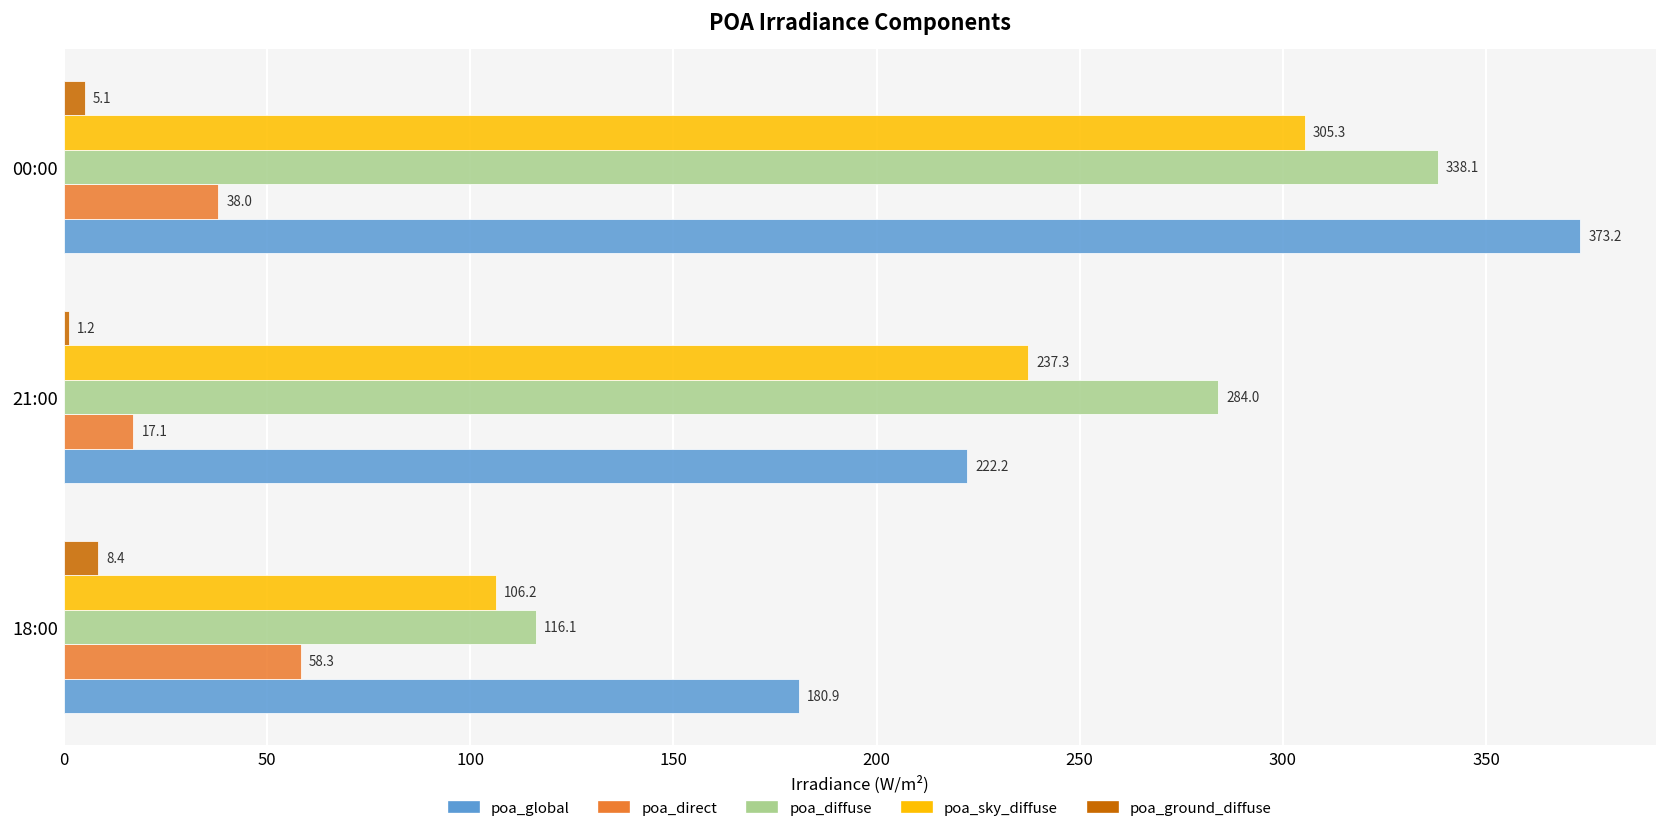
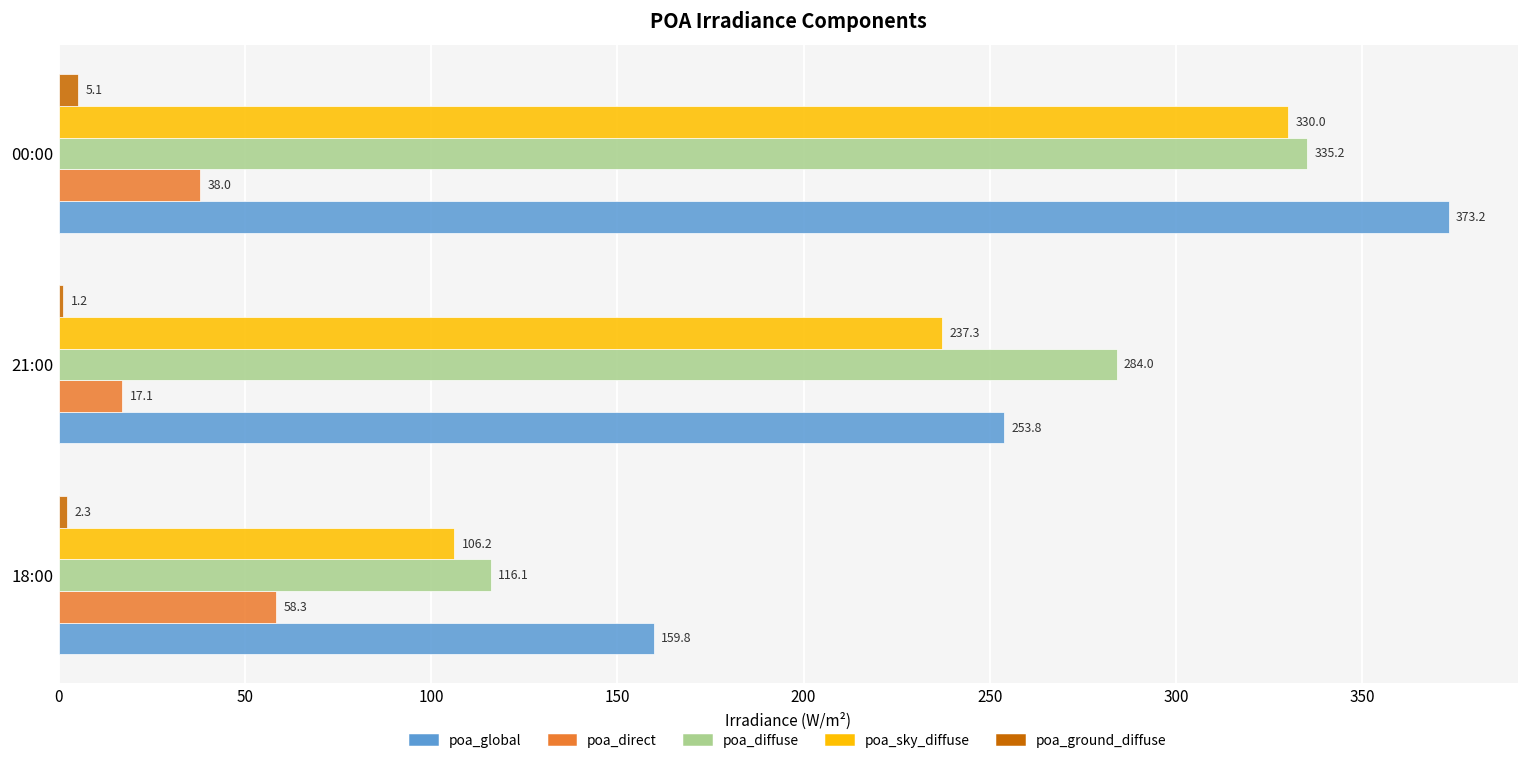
poa_sky_diffuse, 00:00: 305.3 -> 330.0
poa_diffuse, 00:00: 338.1 -> 335.2
poa_global, 21:00: 222.2 -> 253.8
poa_ground_diffuse, 18:00: 8.4 -> 2.3
poa_global, 18:00: 180.9 -> 159.8
